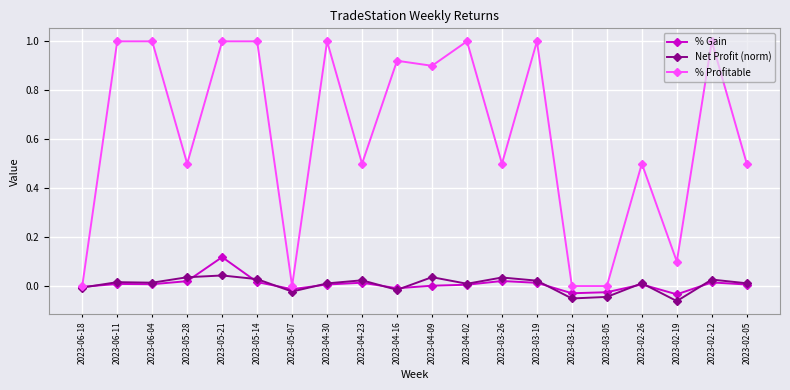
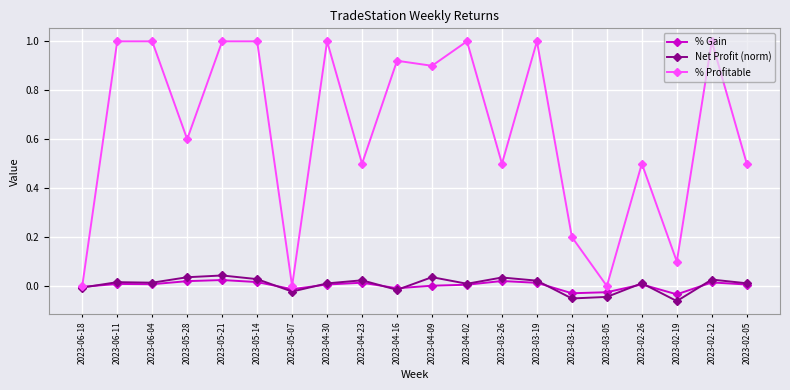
% Profitable, 2023-05-28: 0.5 -> 0.6
% Gain, 2023-05-21: 0.12 -> 0.02
% Profitable, 2023-03-12: 0.0 -> 0.2
